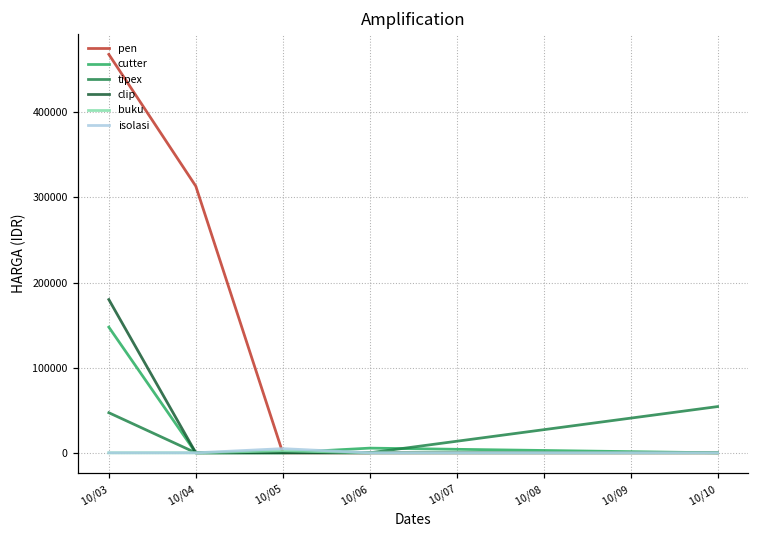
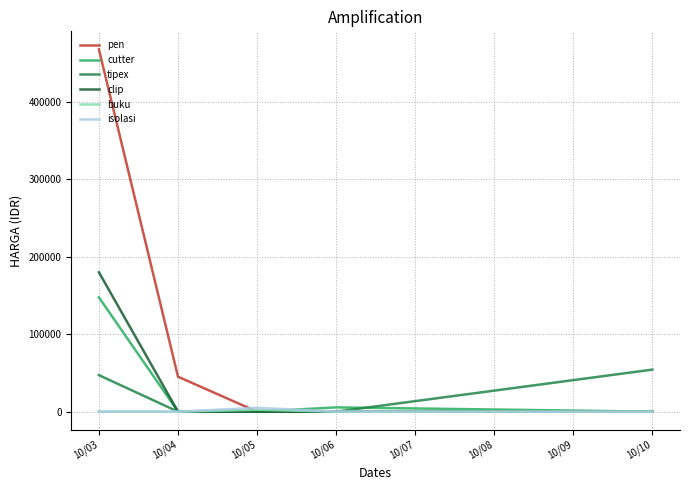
pen, 10/04: 310000 -> 50000
